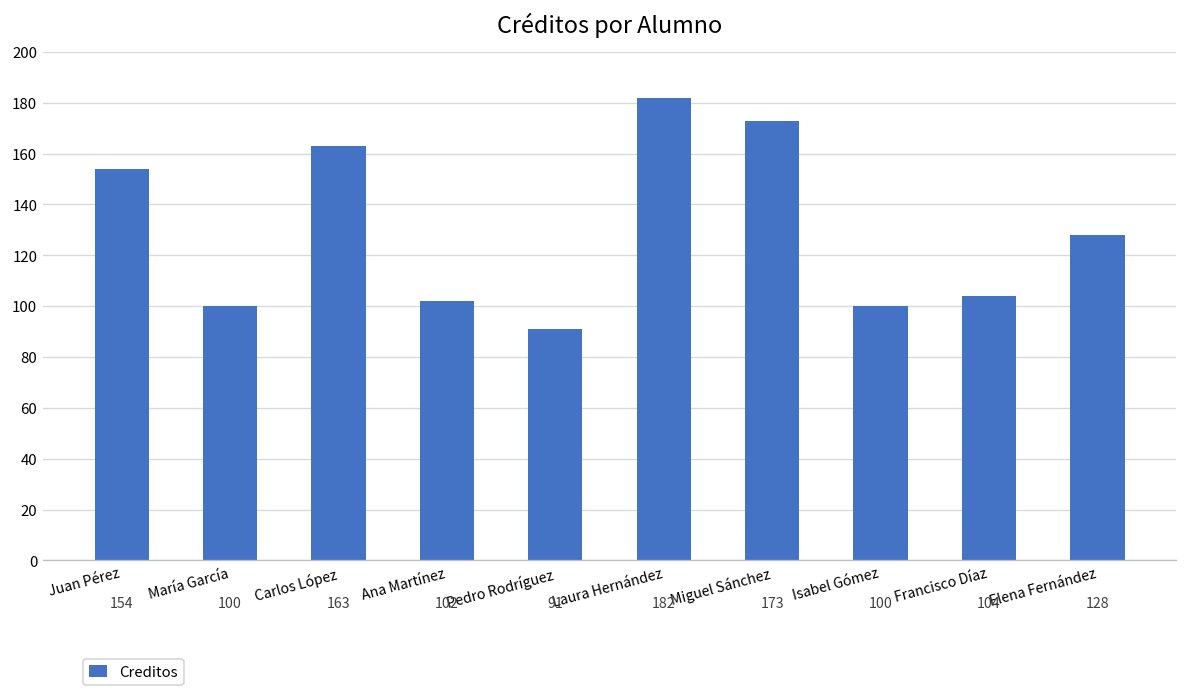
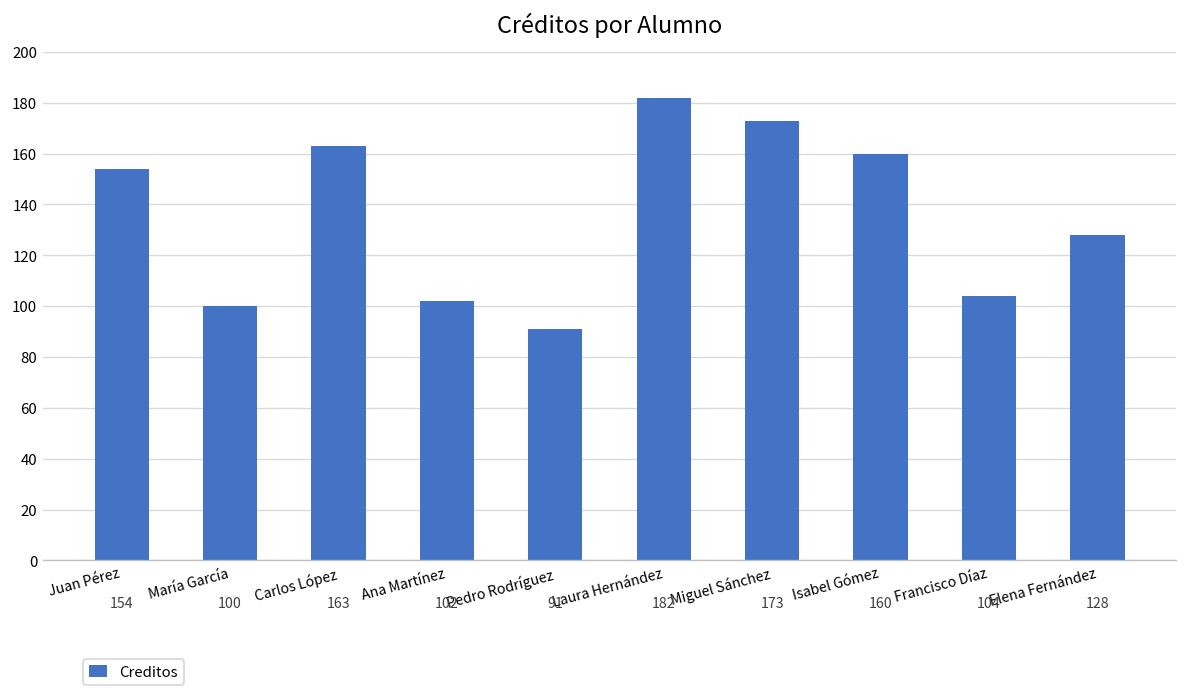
Isabel Gómez: 100 -> 160
